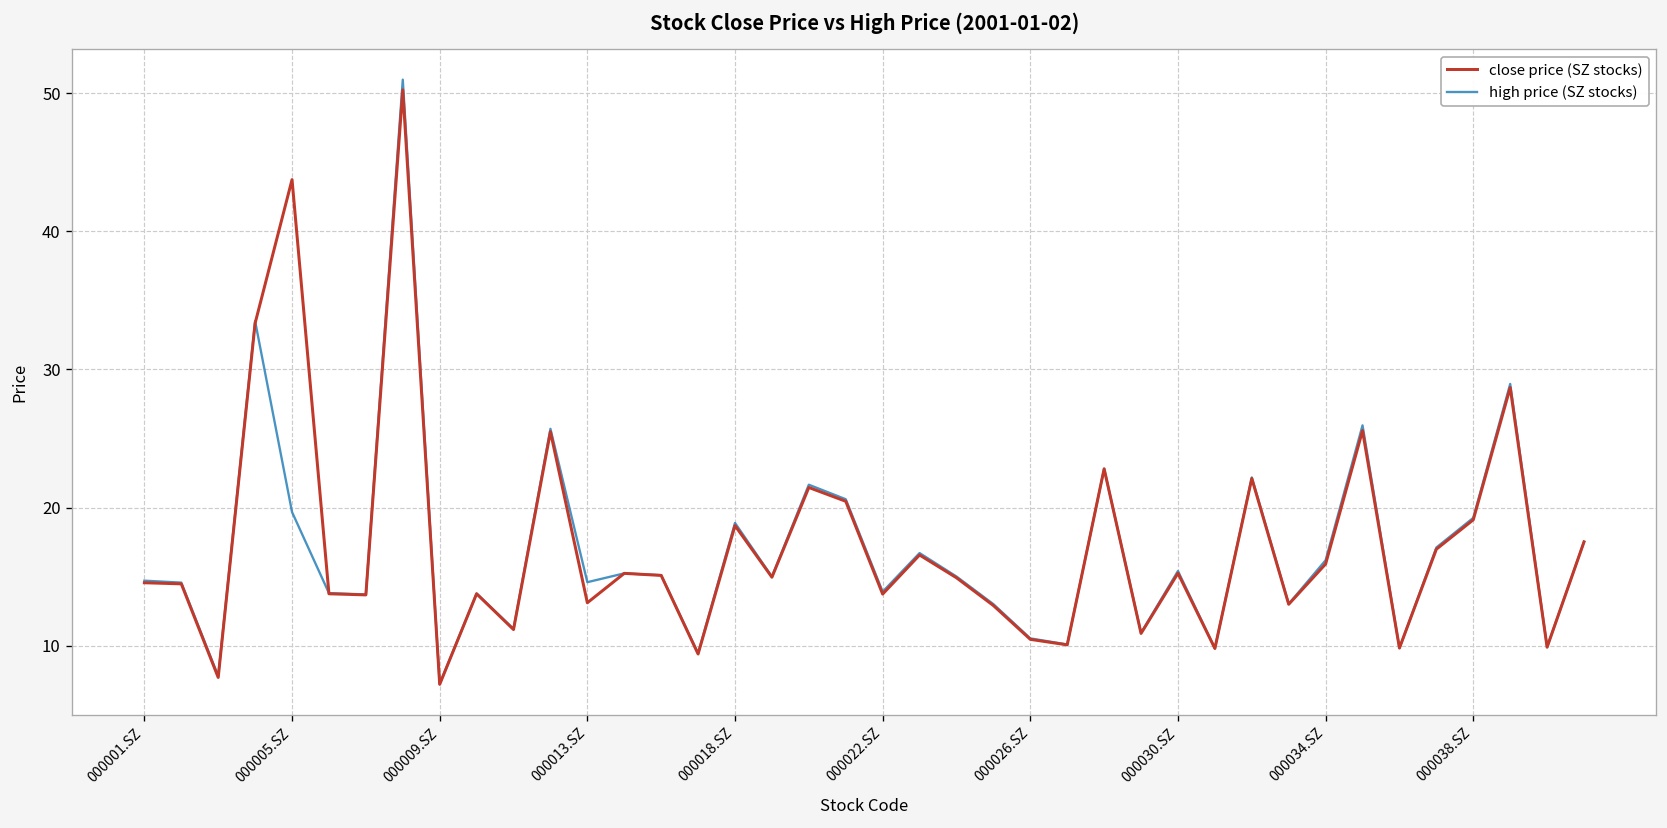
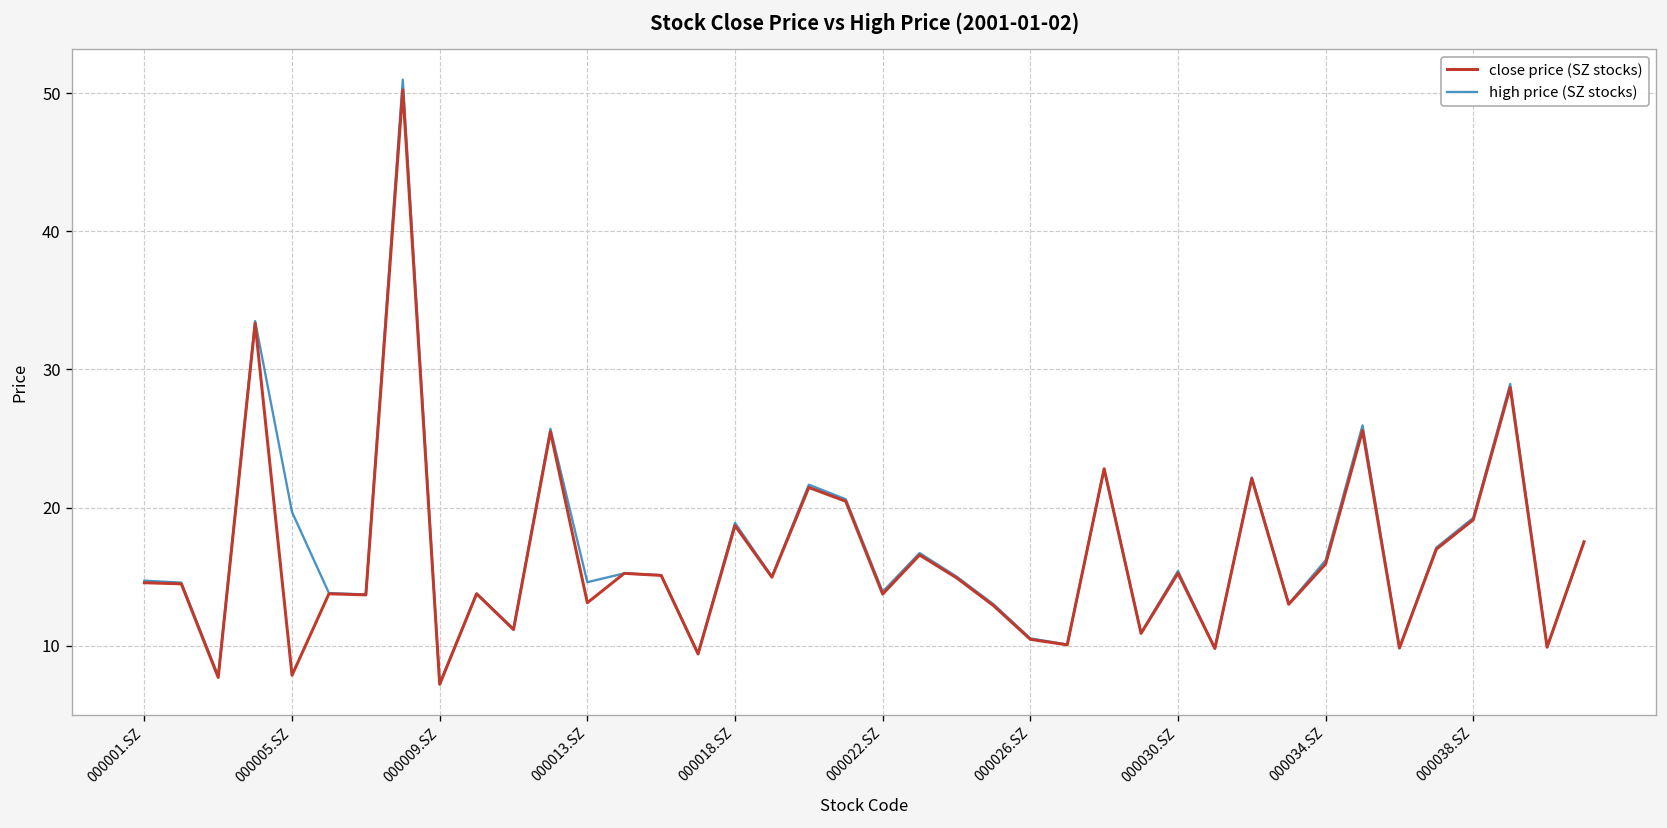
close price (SZ stocks), 000005.SZ: 43.8 -> 7.9
